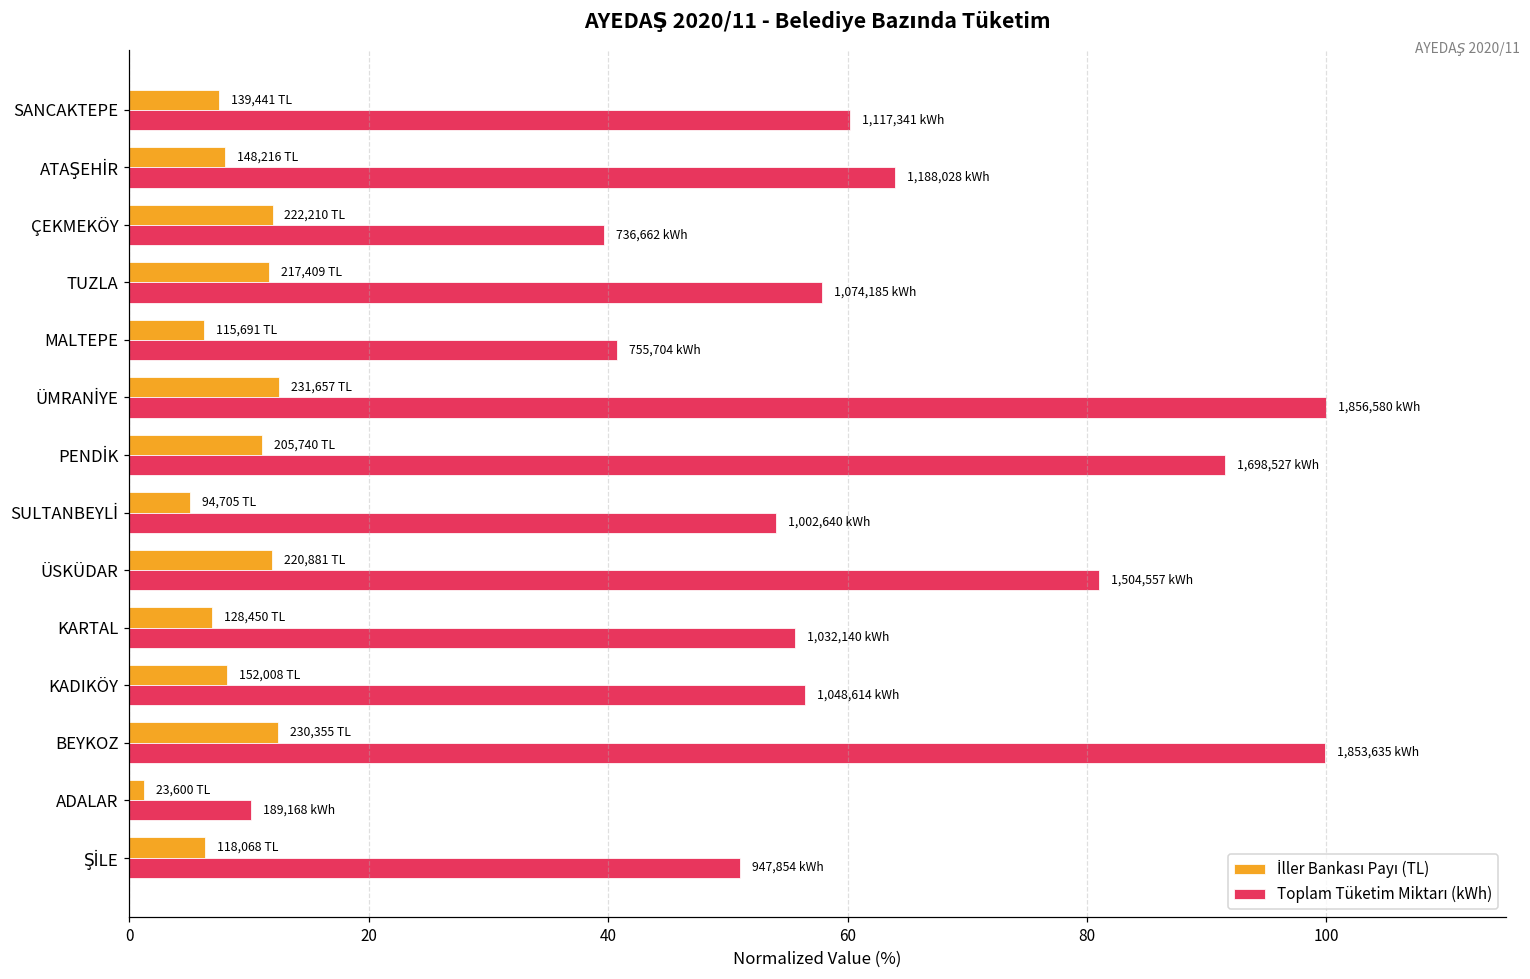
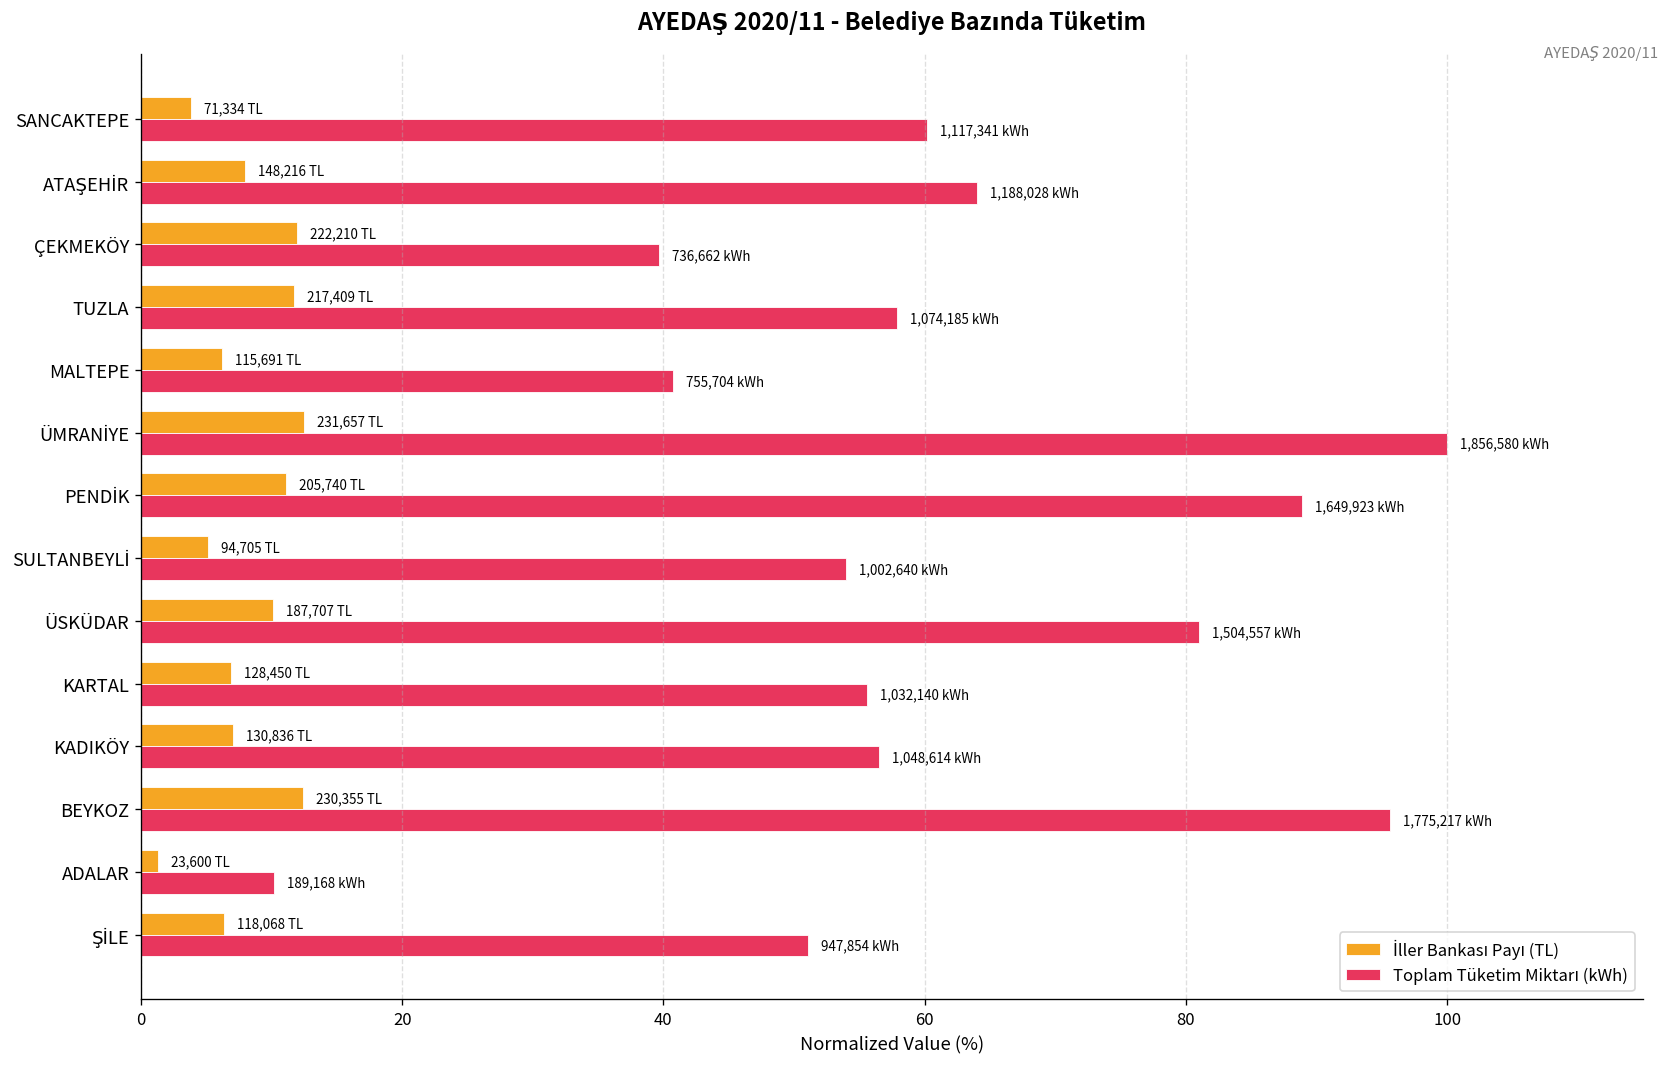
İller Bankası Payı (TL), SANCAKTEPE: 139,441 -> 71,334
Toplam Tüketim Miktarı (kWh), PENDİK: 1,698,527 -> 1,649,923
İller Bankası Payı (TL), ÜSKÜDAR: 220,881 -> 187,707
İller Bankası Payı (TL), KADIKÖY: 152,008 -> 130,836
Toplam Tüketim Miktarı (kWh), BEYKOZ: 1,853,635 -> 1,775,217
